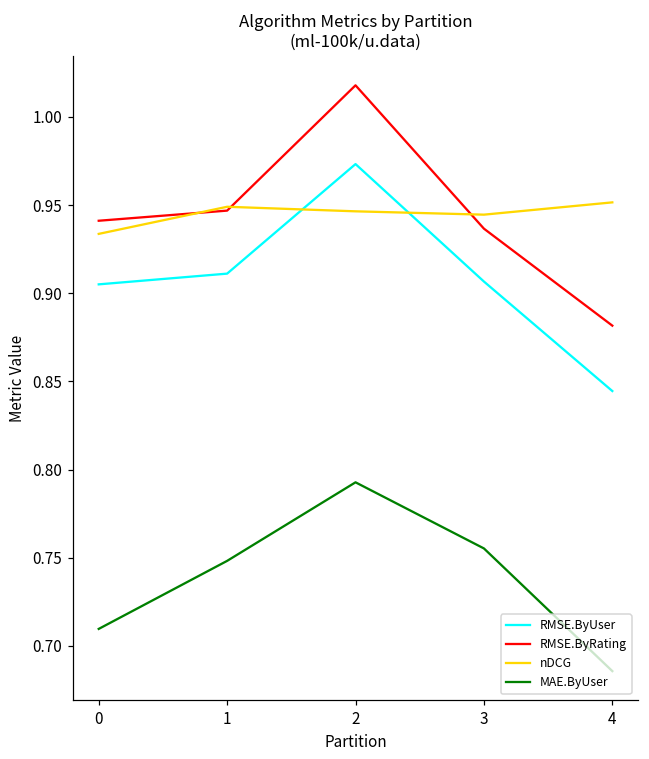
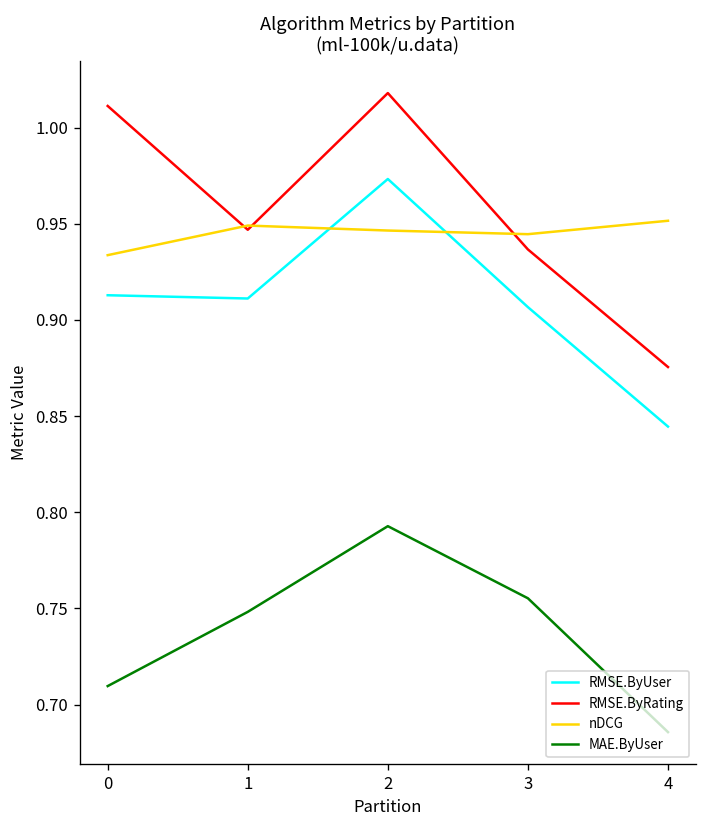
RMSE.ByUser, 0: 0.905 -> 0.913
RMSE.ByRating, 0: 0.941 -> 1.011
RMSE.ByRating, 4: 0.882 -> 0.876
